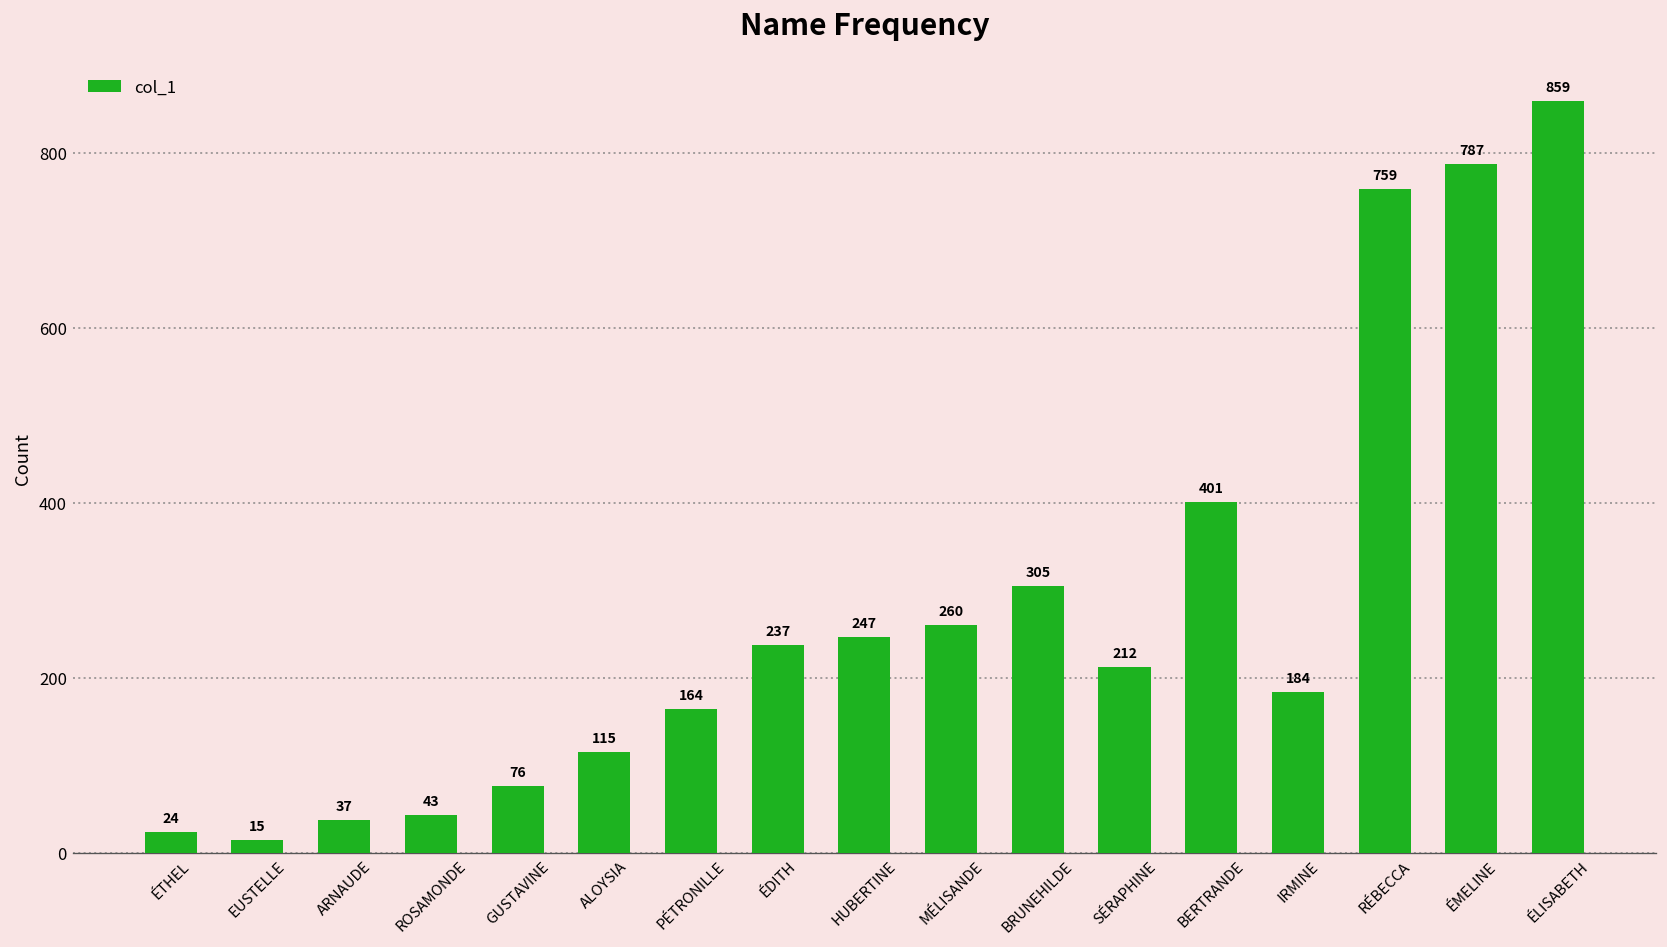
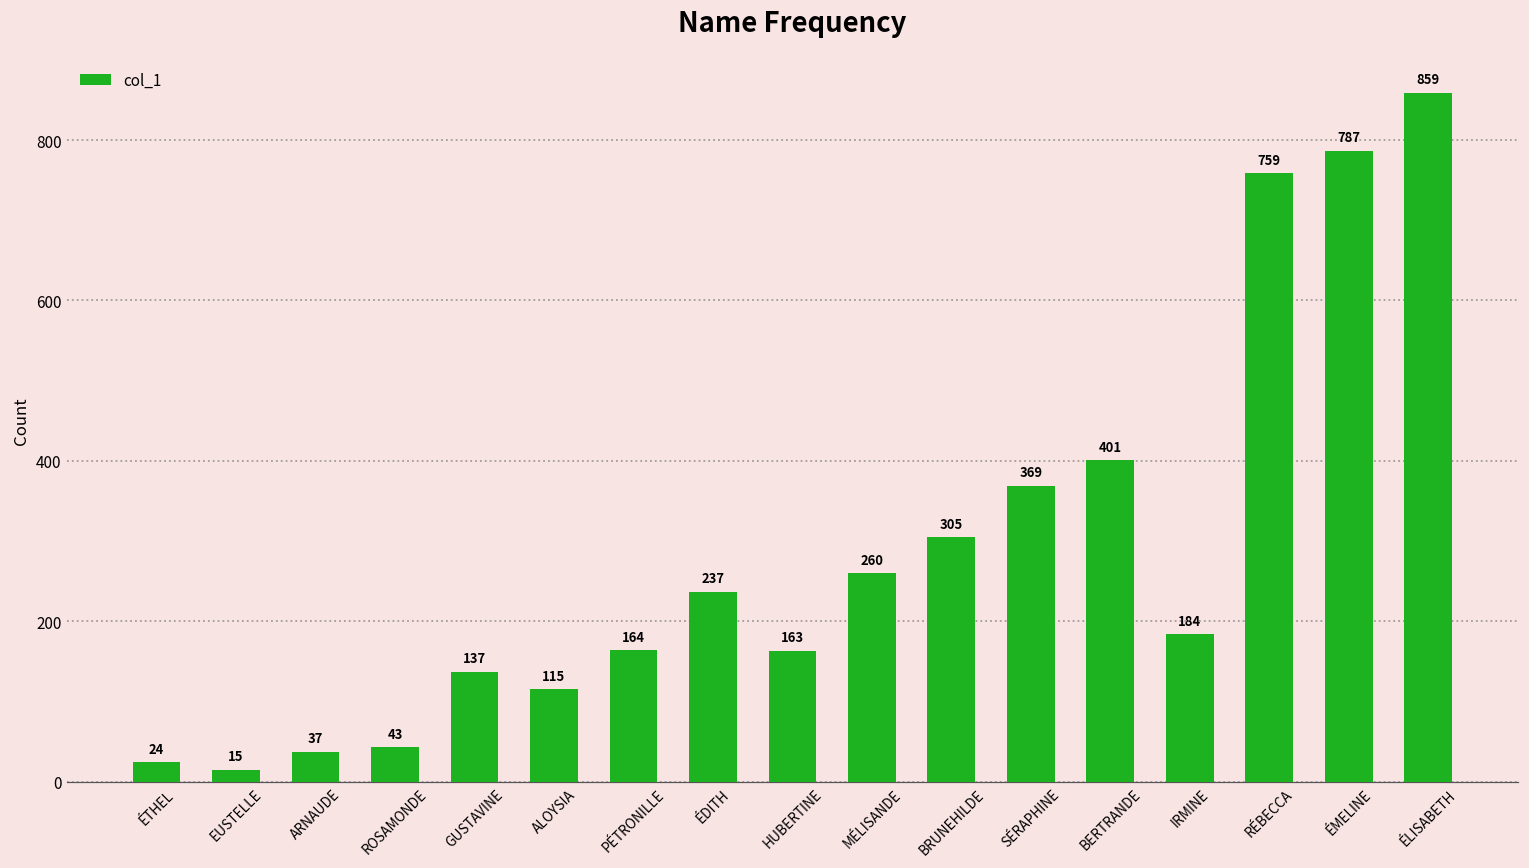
GUSTAVINE: 76 -> 137
HUBERTINE: 247 -> 163
SÉRAPHINE: 212 -> 369
